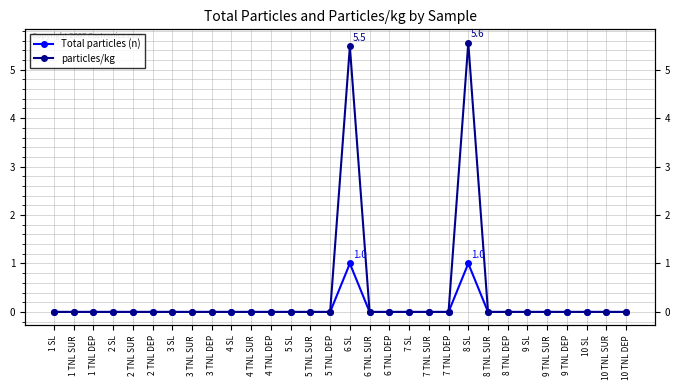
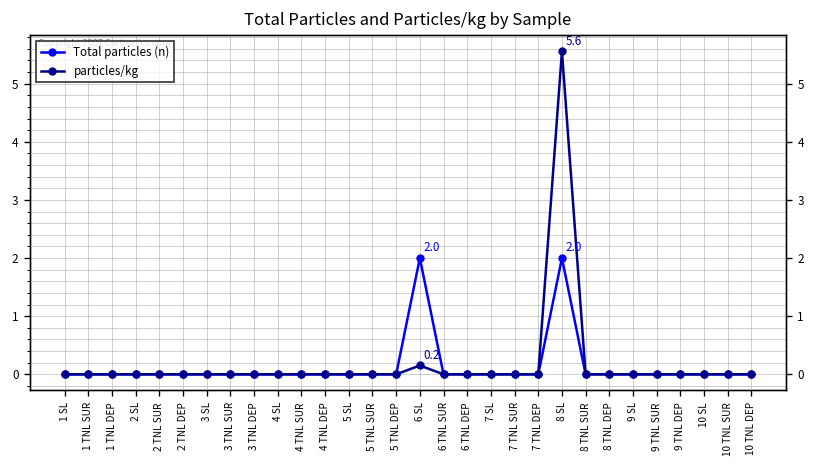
Total particles (n), 6 SL: 1.0 -> 2.0
particles/kg, 6 SL: 5.5 -> 0.2
Total particles (n), 8 SL: 1.0 -> 2.0
